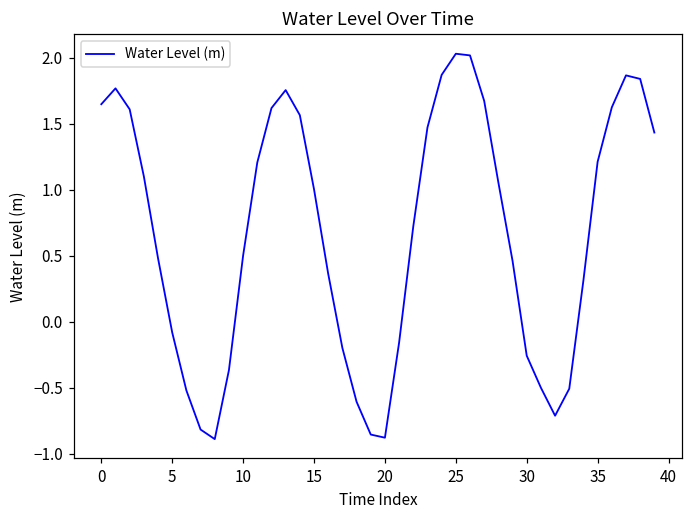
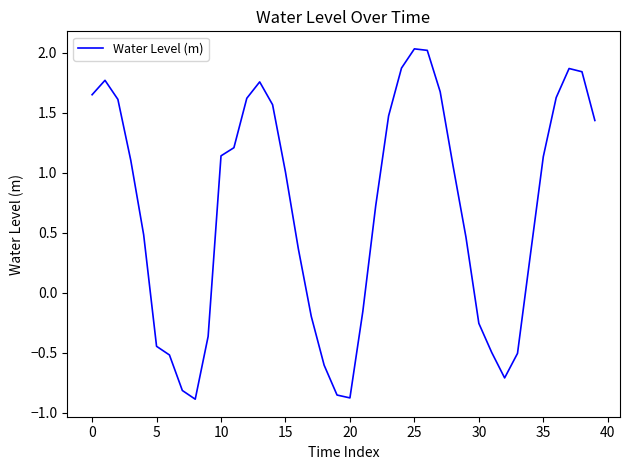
5: -0.08 -> -0.45
10: 0.50 -> 1.14
35: 1.21 -> 1.13
